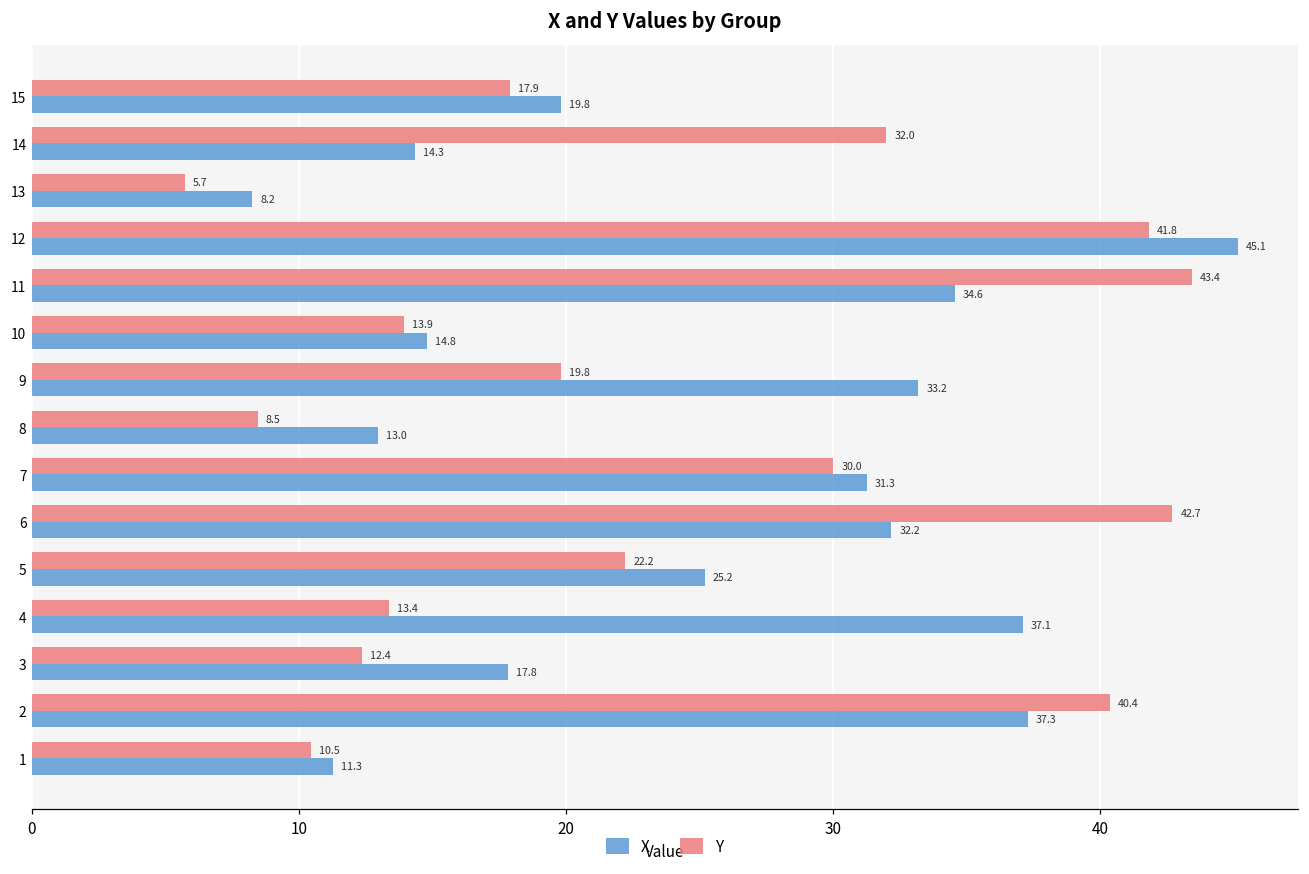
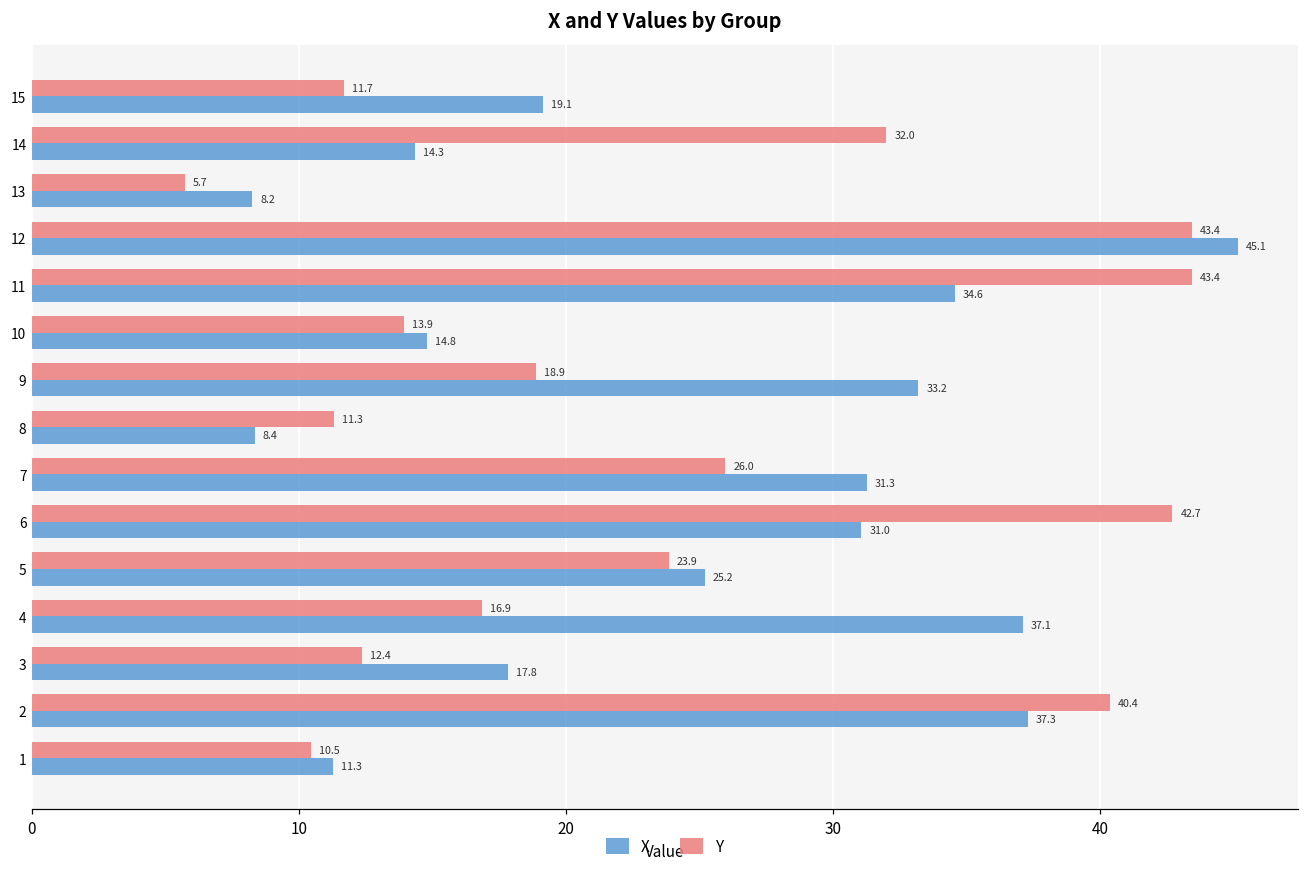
Y, 15: 17.9 -> 11.7
X, 15: 19.8 -> 19.1
Y, 12: 41.8 -> 43.4
Y, 9: 19.8 -> 18.9
Y, 8: 8.5 -> 11.3
X, 8: 13.0 -> 8.4
Y, 7: 30.0 -> 26.0
X, 6: 32.2 -> 31.0
Y, 5: 22.2 -> 23.9
Y, 4: 13.4 -> 16.9
